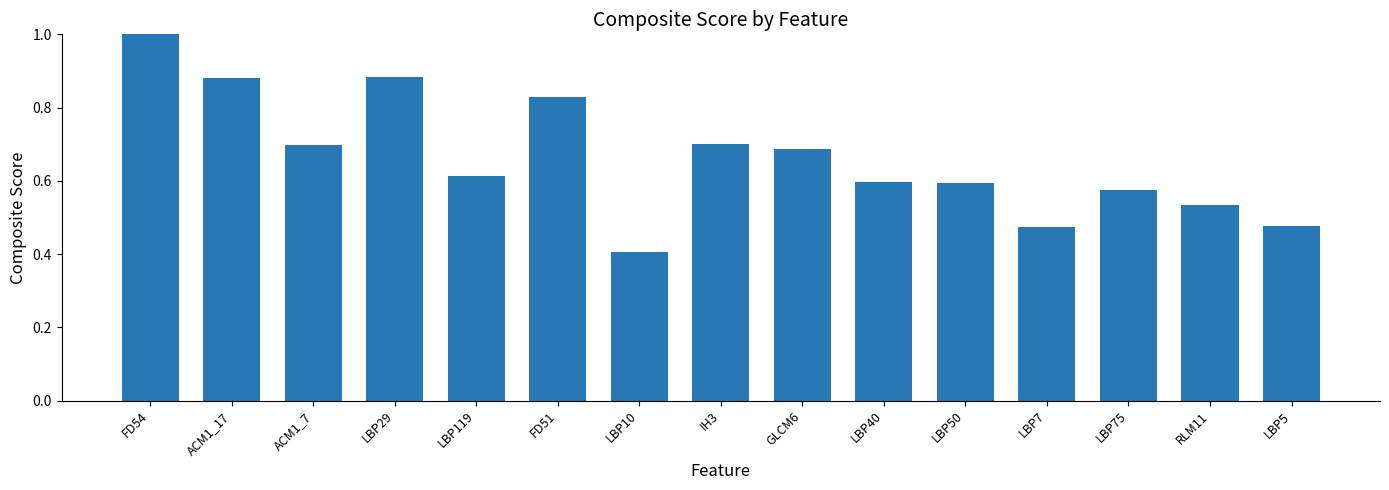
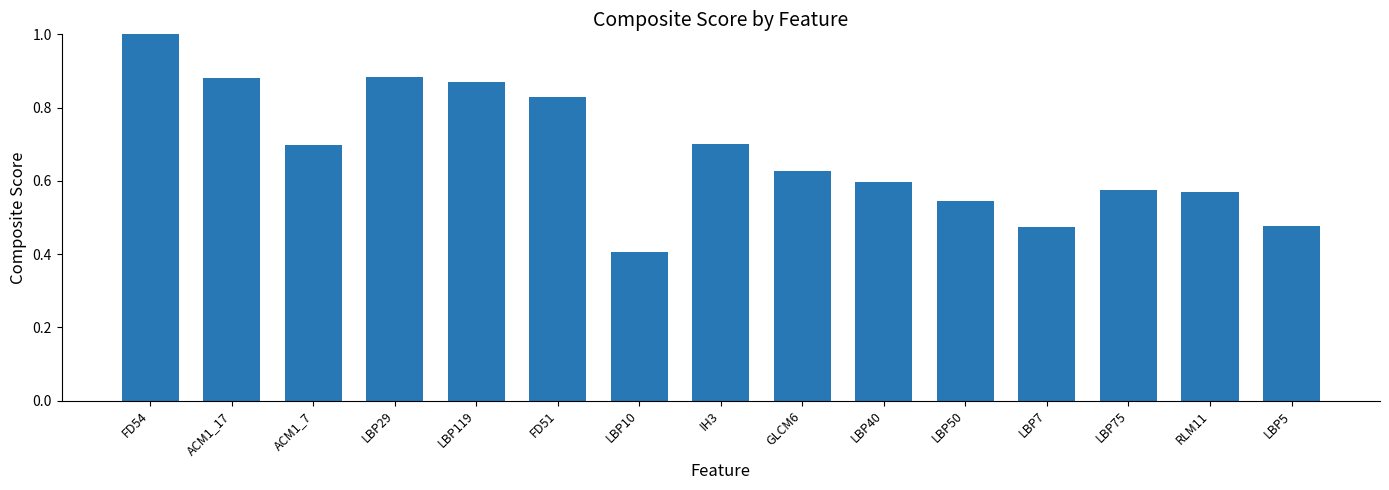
LBP119: 0.61 -> 0.87
GLCM6: 0.69 -> 0.63
LBP50: 0.59 -> 0.55
RLM11: 0.53 -> 0.57
